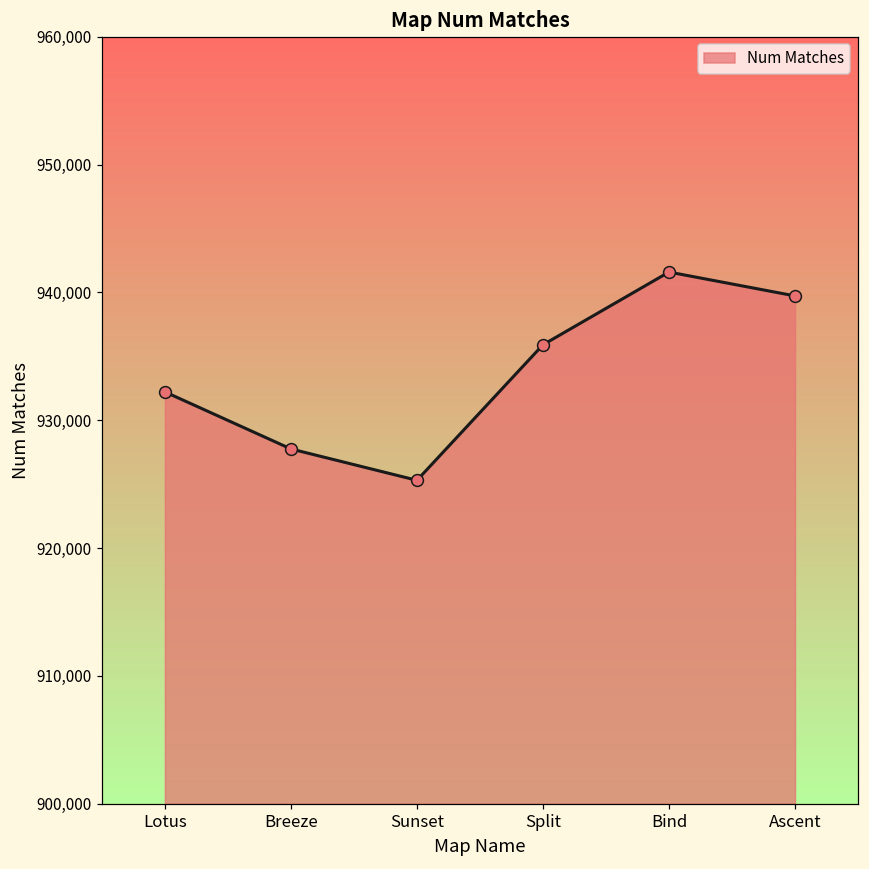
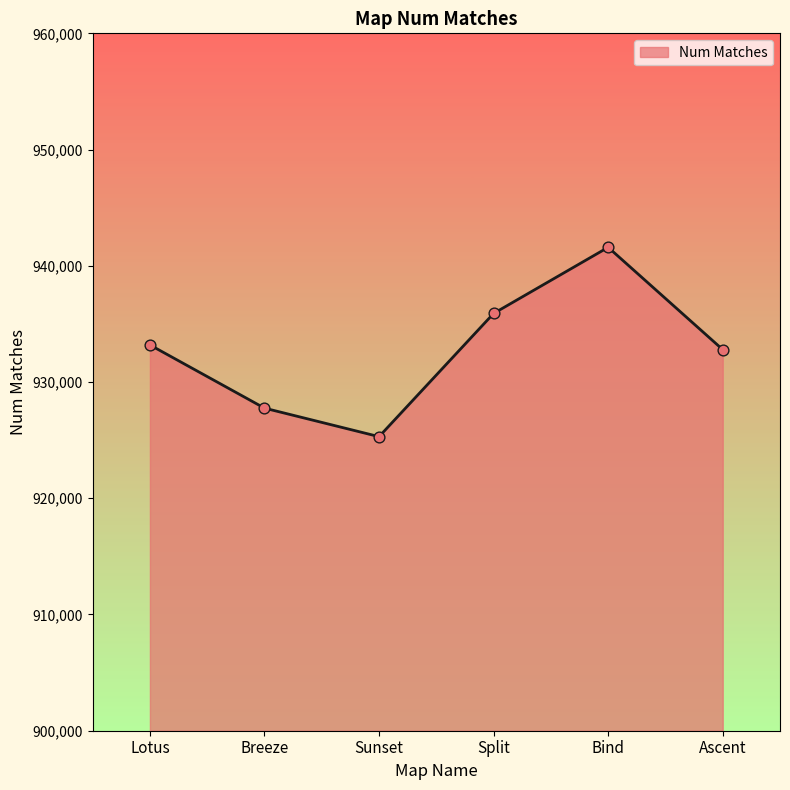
Lotus: 932,200 -> 933,200
Ascent: 939,700 -> 932,800
